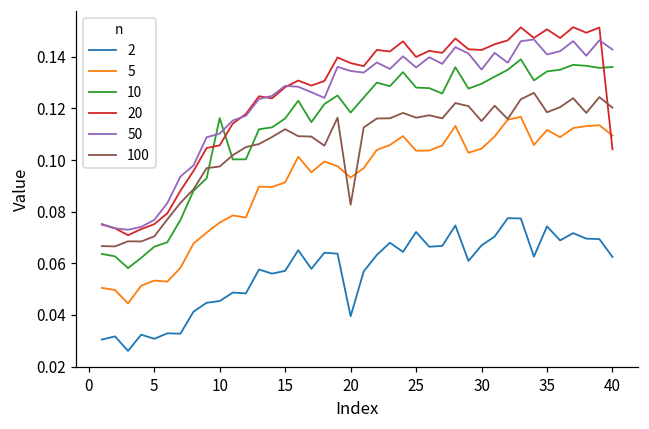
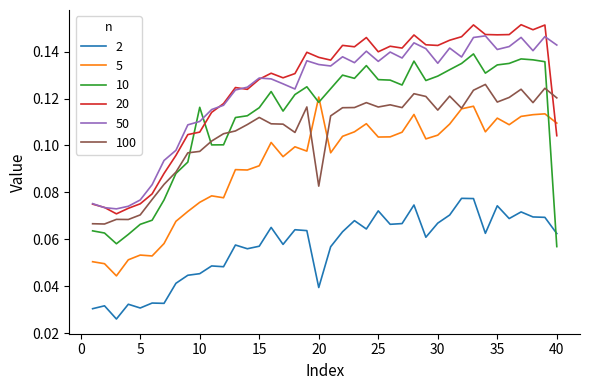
5, 20: 0.093 -> 0.121
20, 35: 0.151 -> 0.147
10, 40: 0.136 -> 0.057
